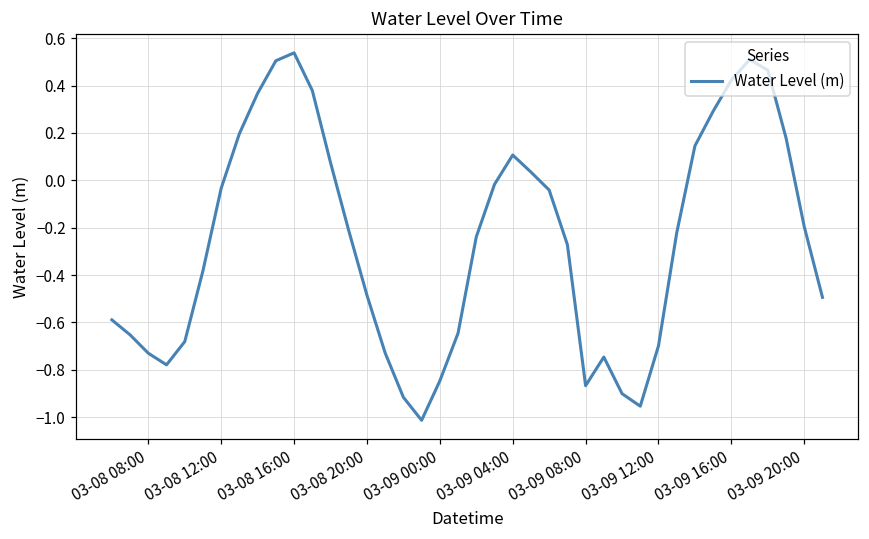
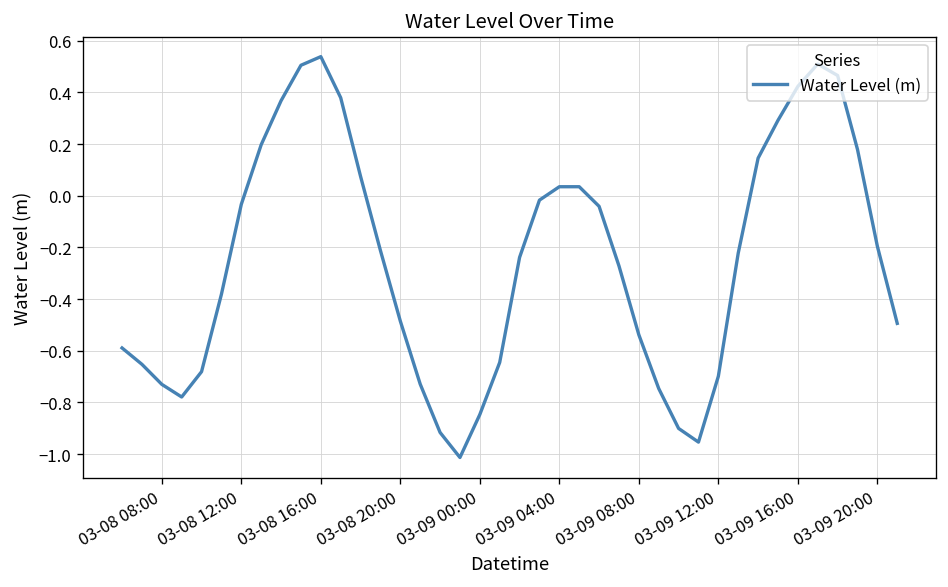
03-09 04:00: 0.11 -> 0.03
03-09 08:00: -0.87 -> -0.54
